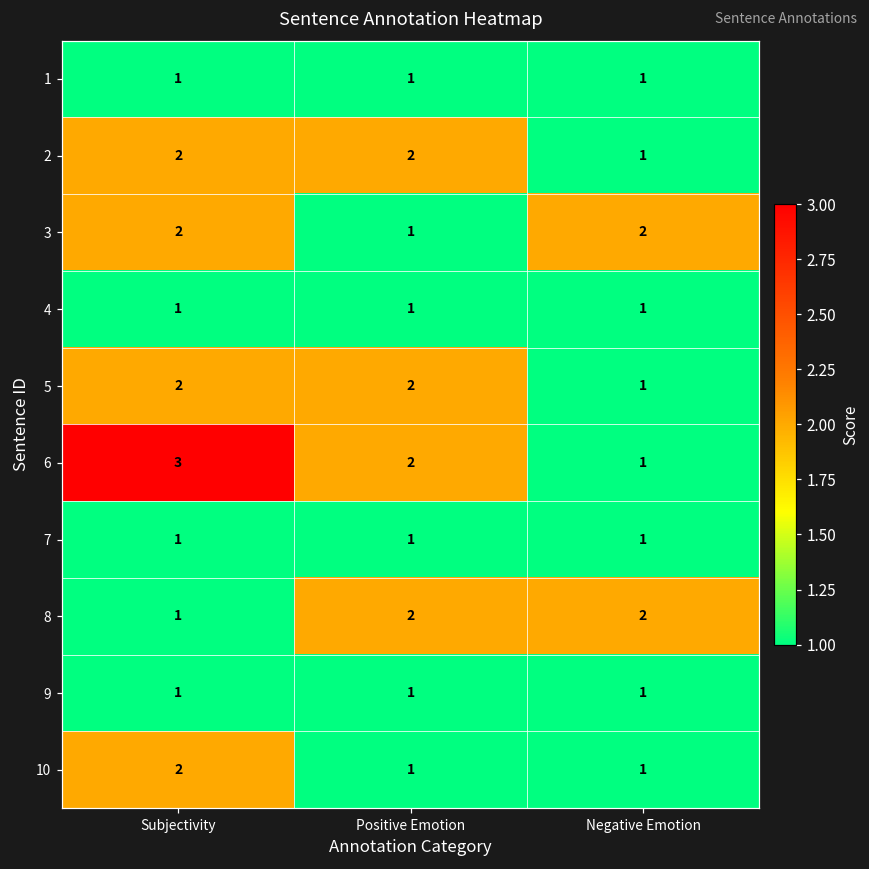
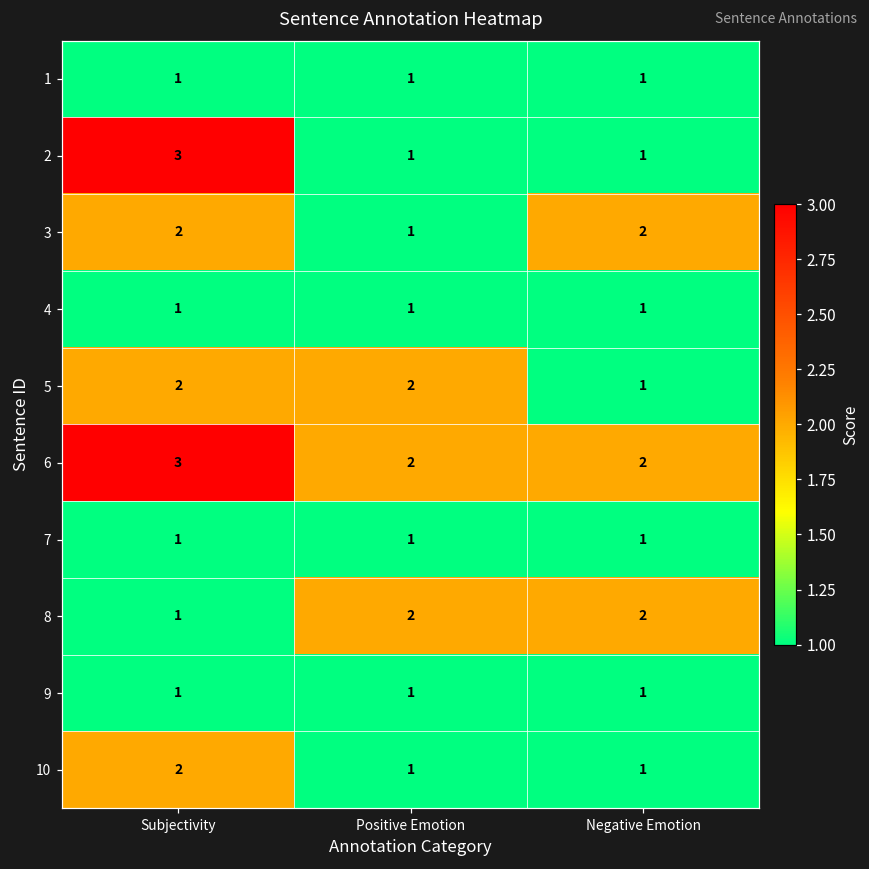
2, Subjectivity: 2 -> 3
2, Positive Emotion: 2 -> 1
6, Negative Emotion: 1 -> 2
